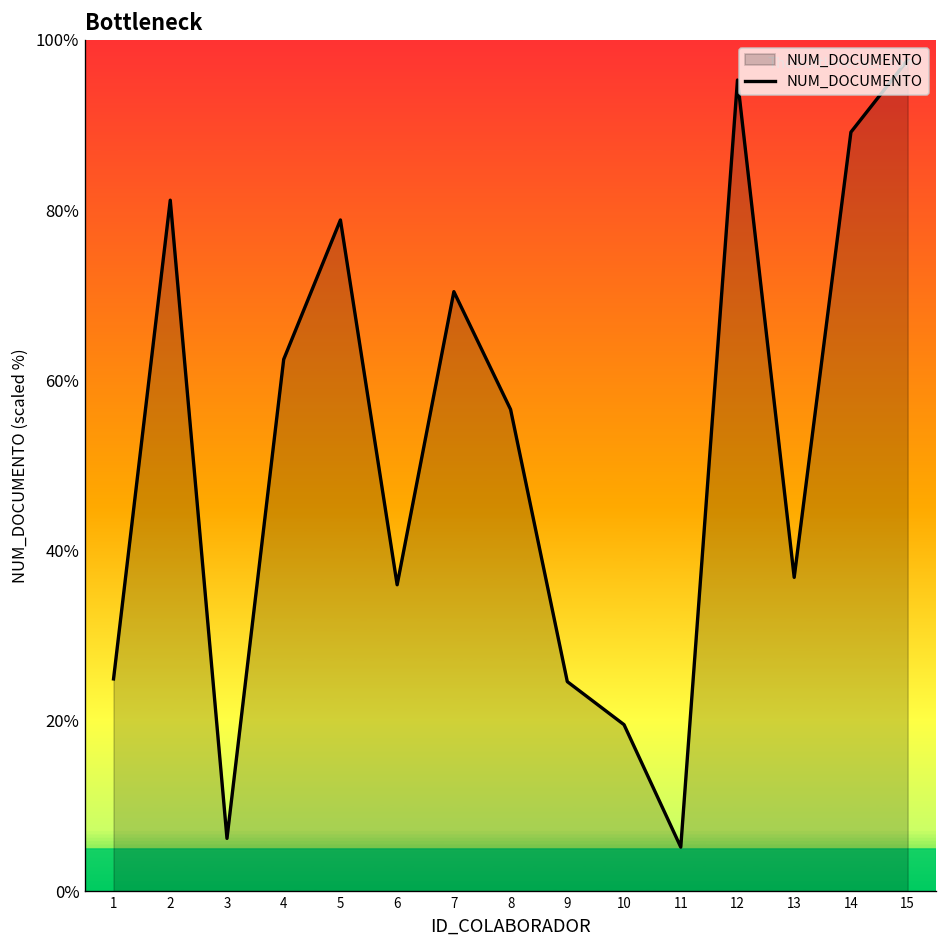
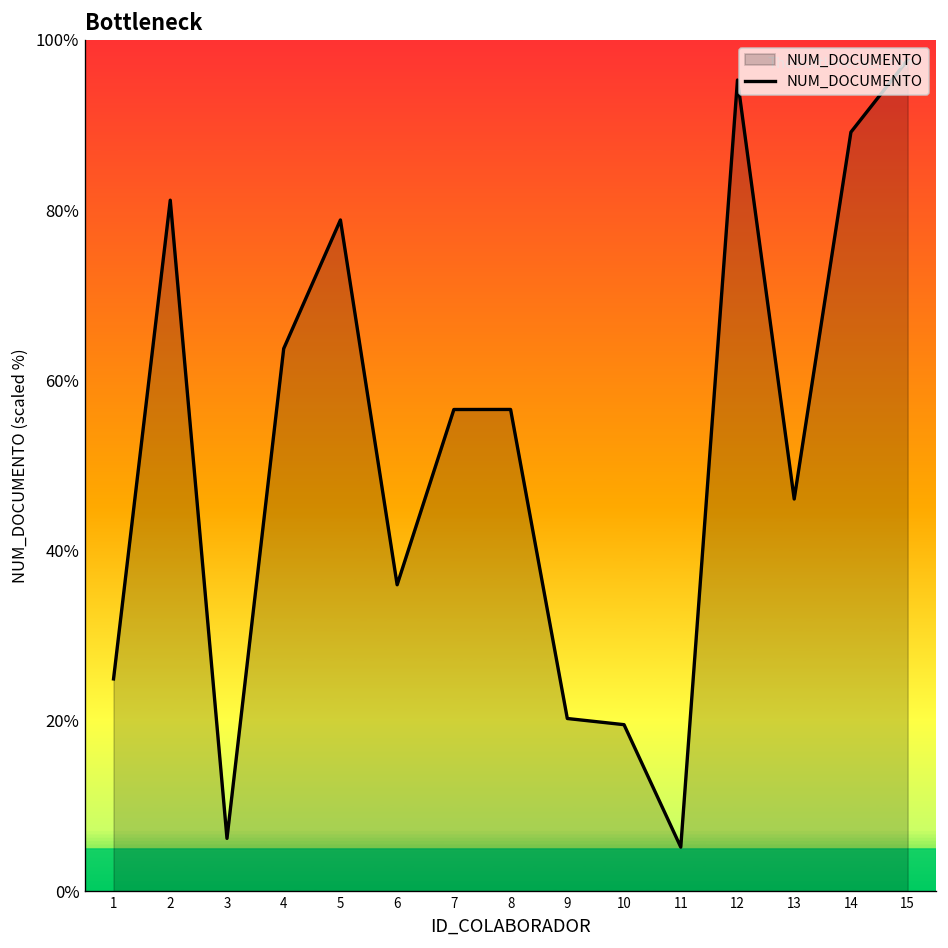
4: 62% -> 64%
7: 70% -> 57%
9: 25% -> 20%
13: 37% -> 46%
